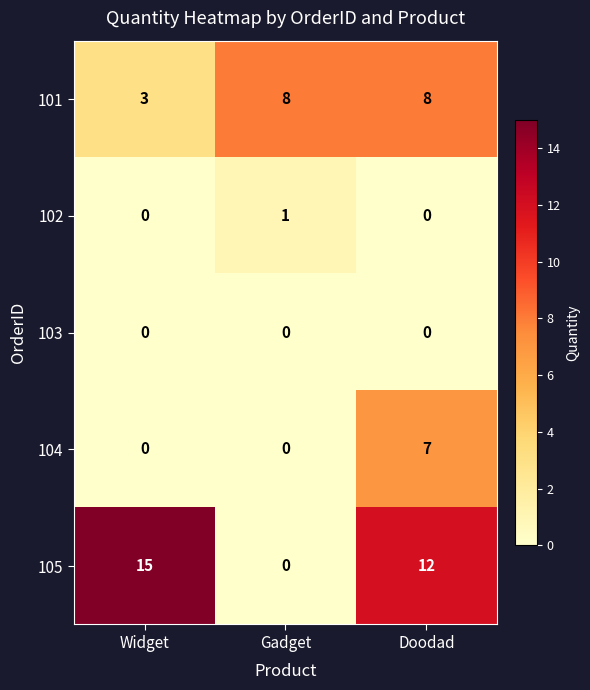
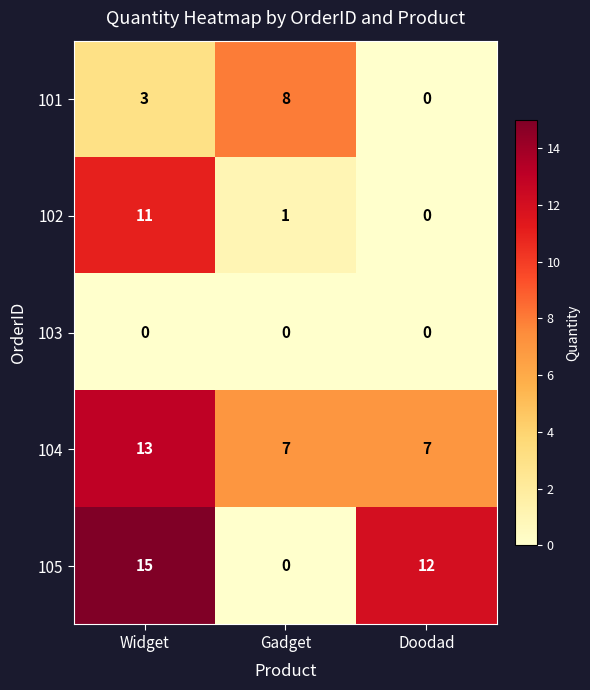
101, Doodad: 8 -> 0
102, Widget: 0 -> 11
104, Widget: 0 -> 13
104, Gadget: 0 -> 7
